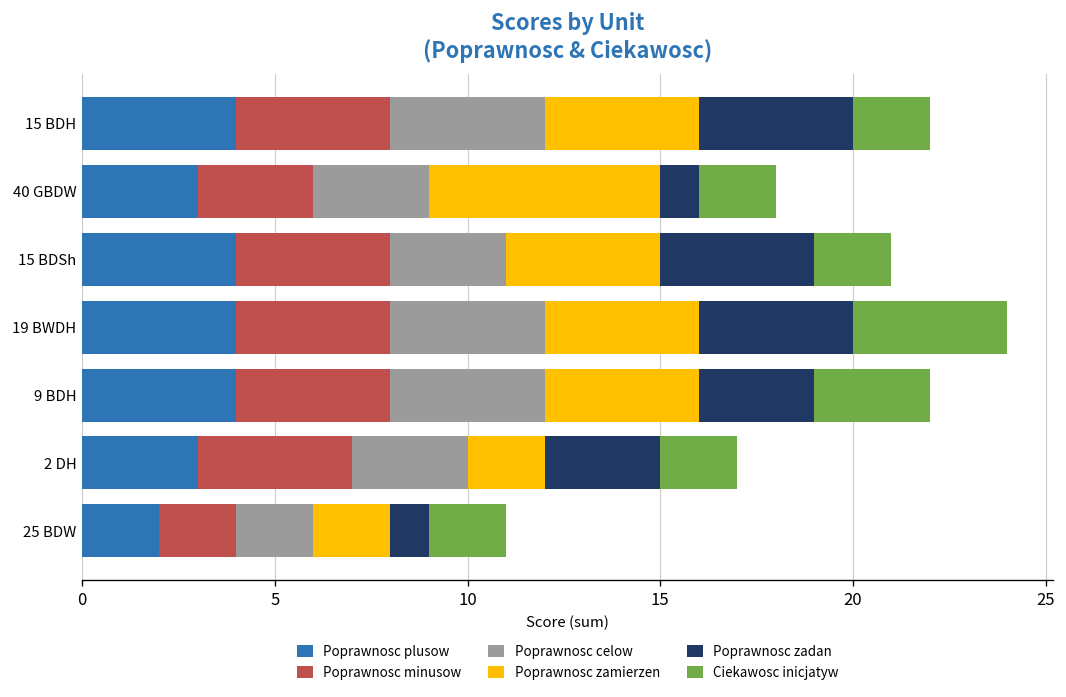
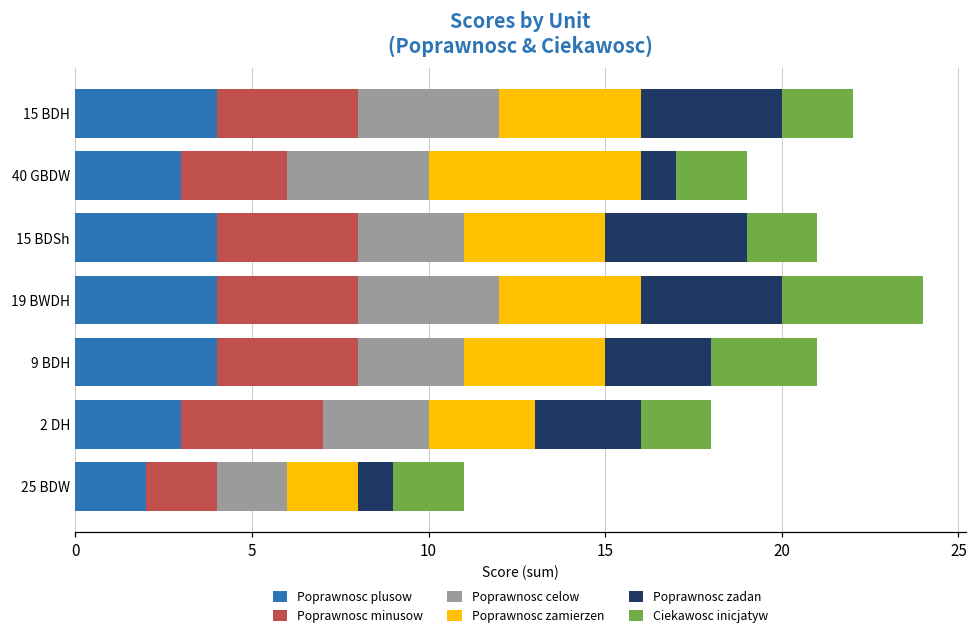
Poprawnosc celow, 40 GBDW: 3 -> 4
Poprawnosc celow, 9 BDH: 4 -> 3
Poprawnosc zamierzen, 2 DH: 2 -> 3
